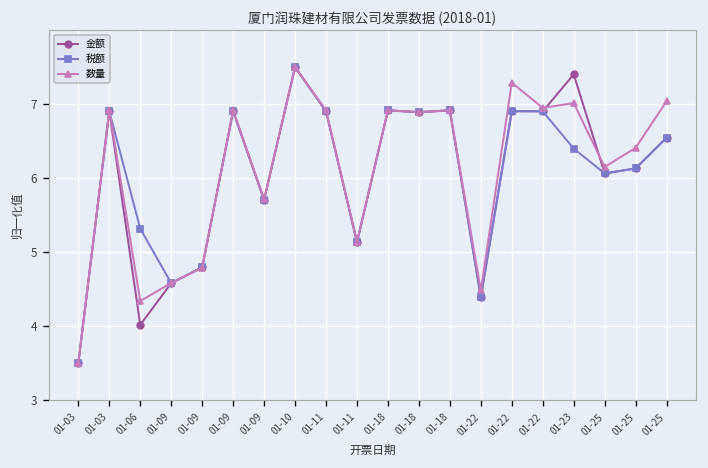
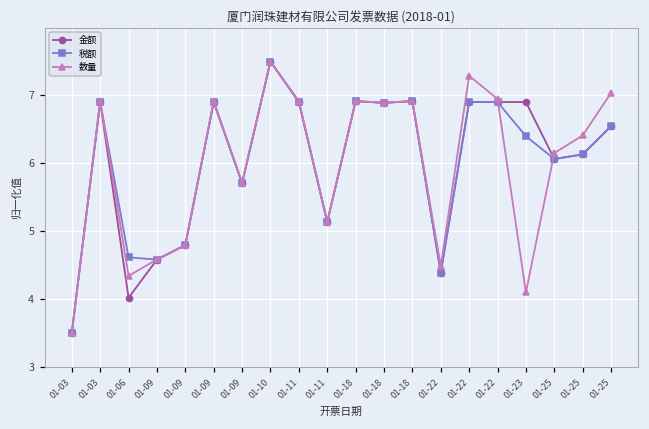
税额, 01-06: 5.3 -> 4.6
金额, 01-23: 7.4 -> 6.9
数量, 01-23: 7.0 -> 4.1
